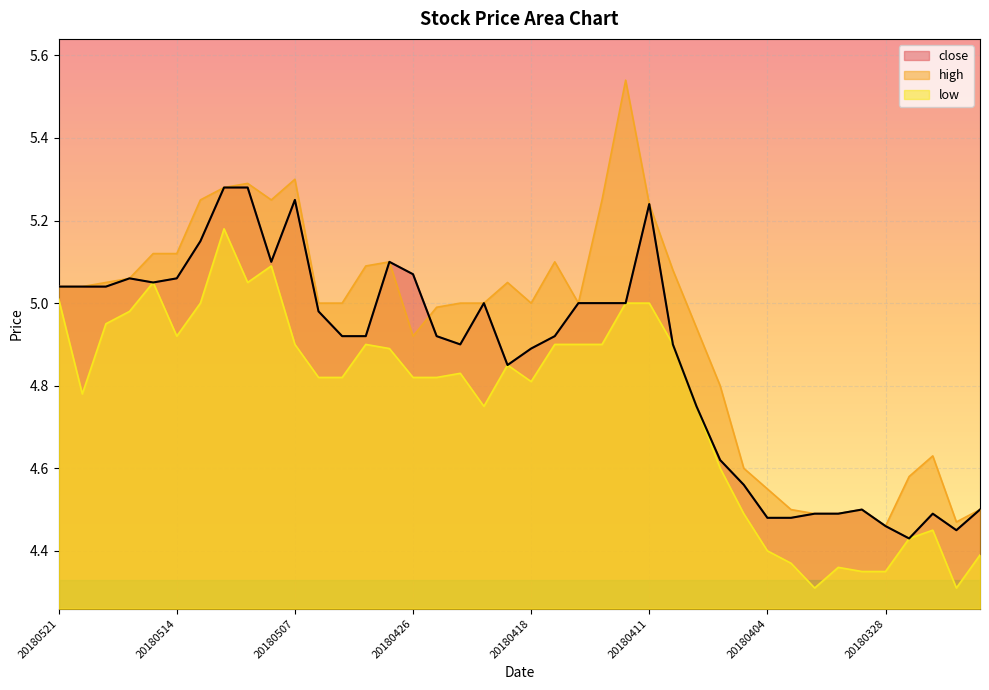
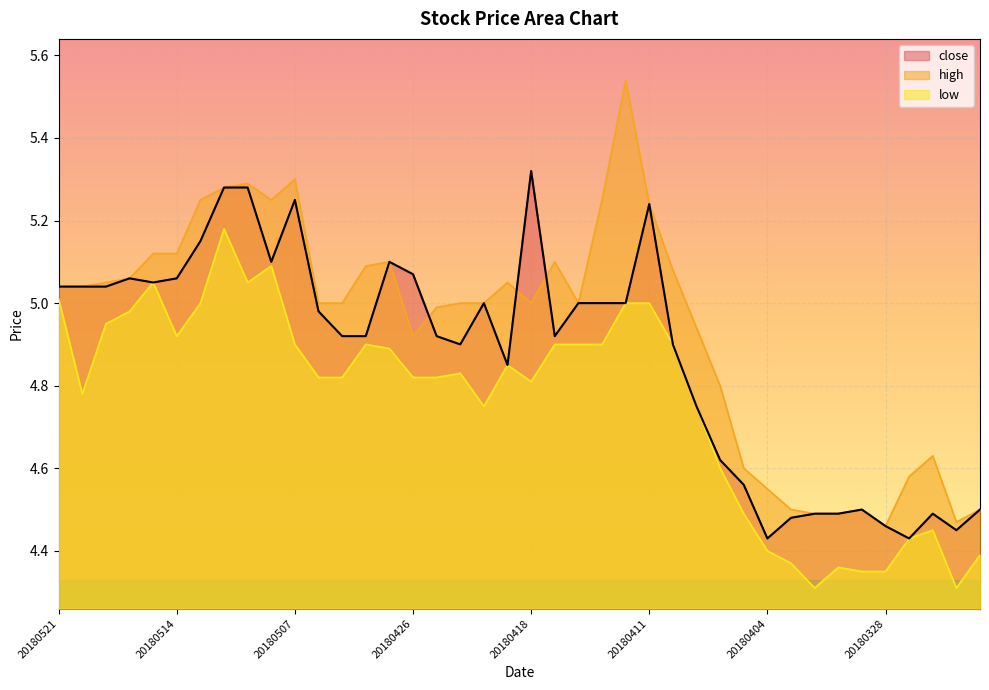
close, 20180418: 4.89 -> 5.32
close, 20180404: 4.48 -> 4.43
